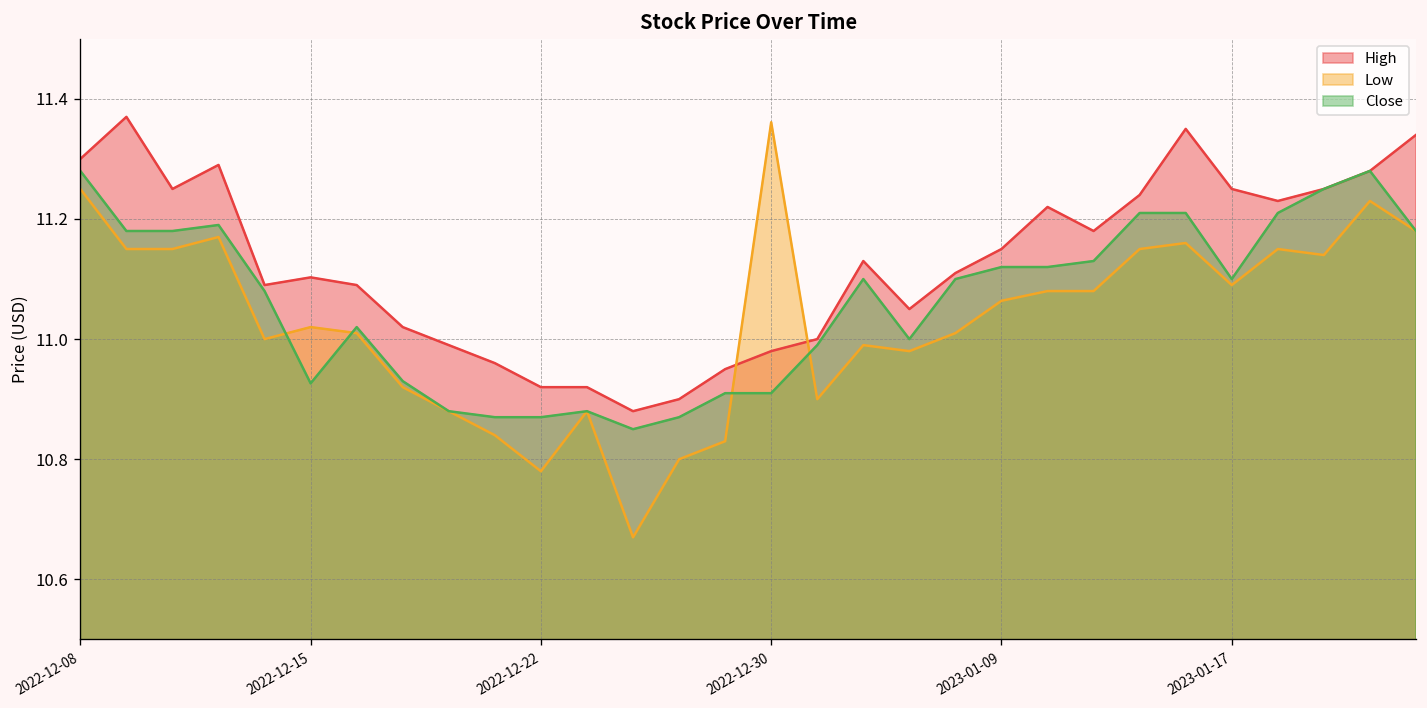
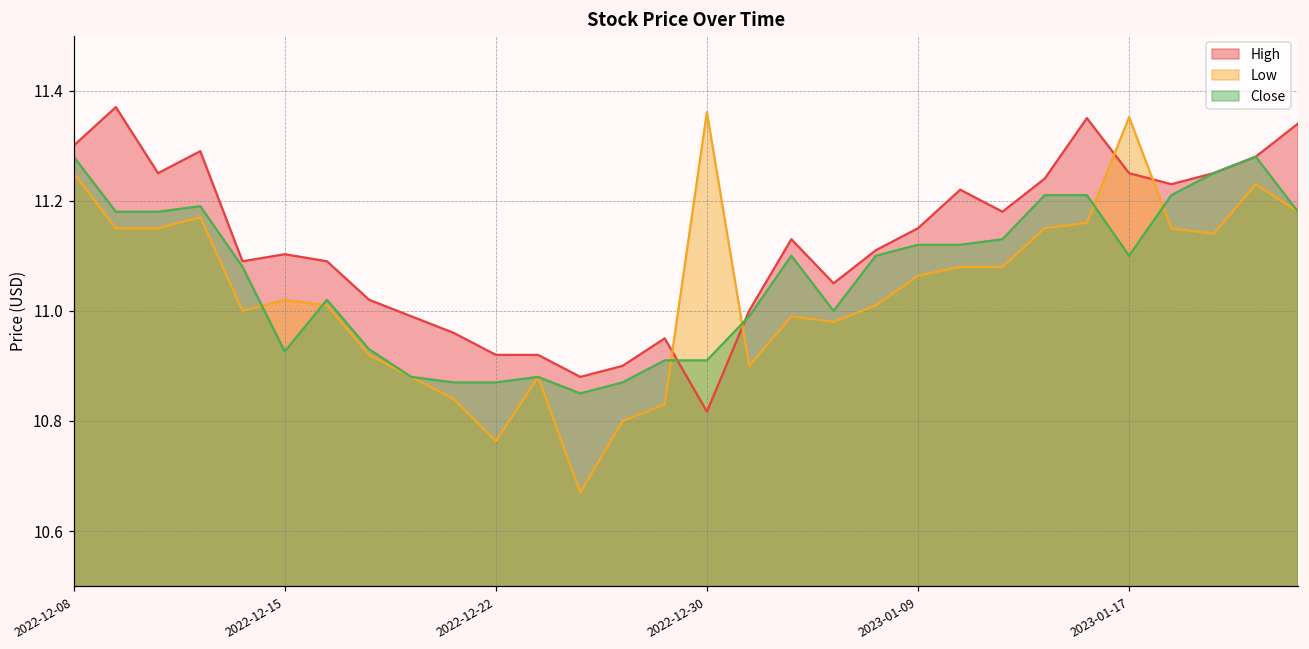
Low, 2022-12-22: 10.78 -> 10.76
High, 2022-12-30: 10.98 -> 10.82
Low, 2023-01-17: 11.09 -> 11.35
